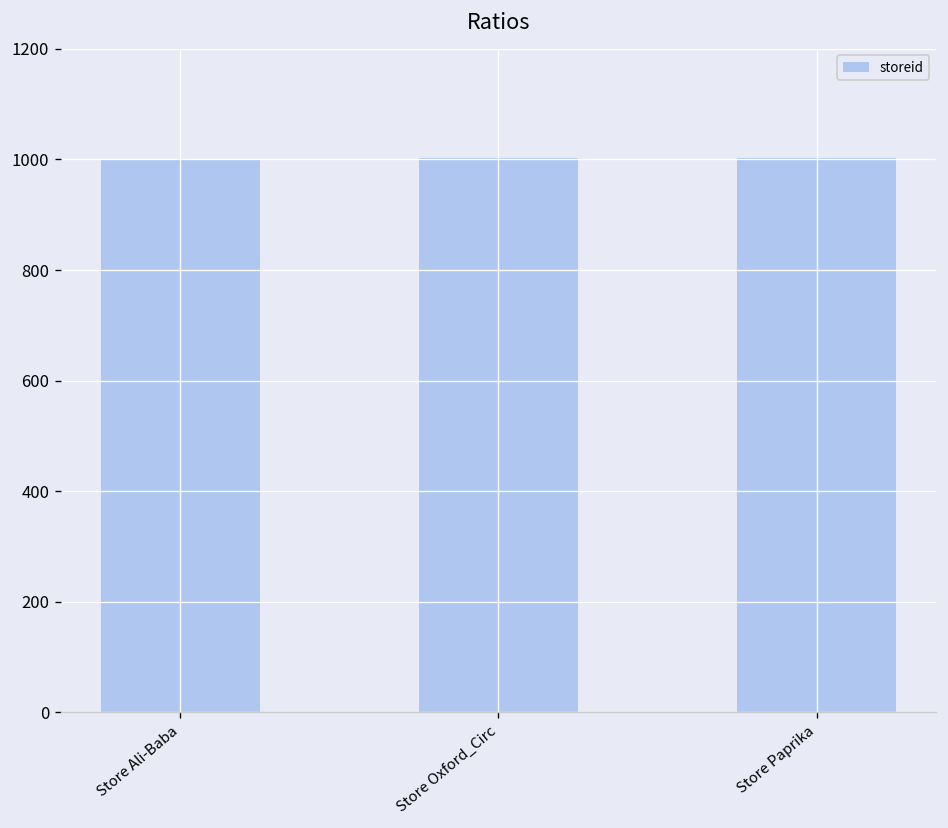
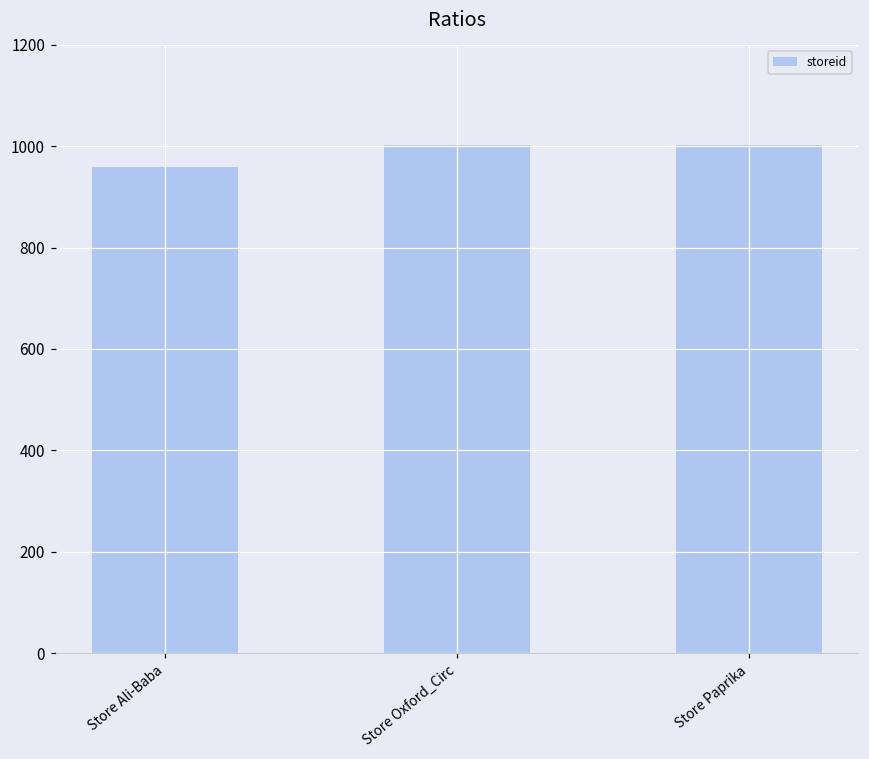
Store Ali-Baba: 1000 -> 960
